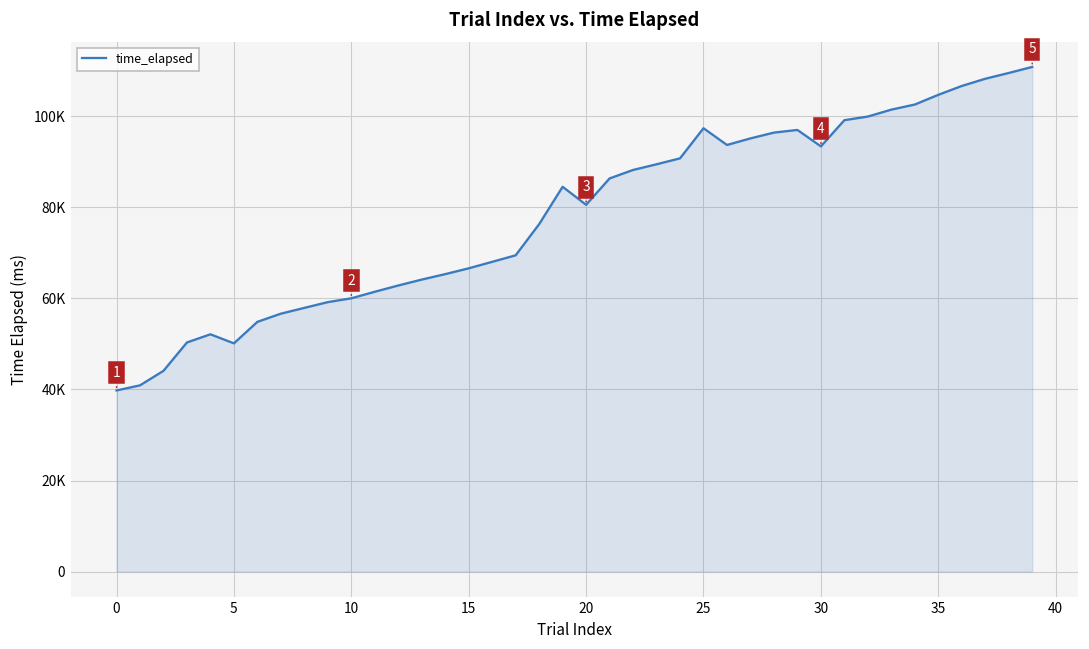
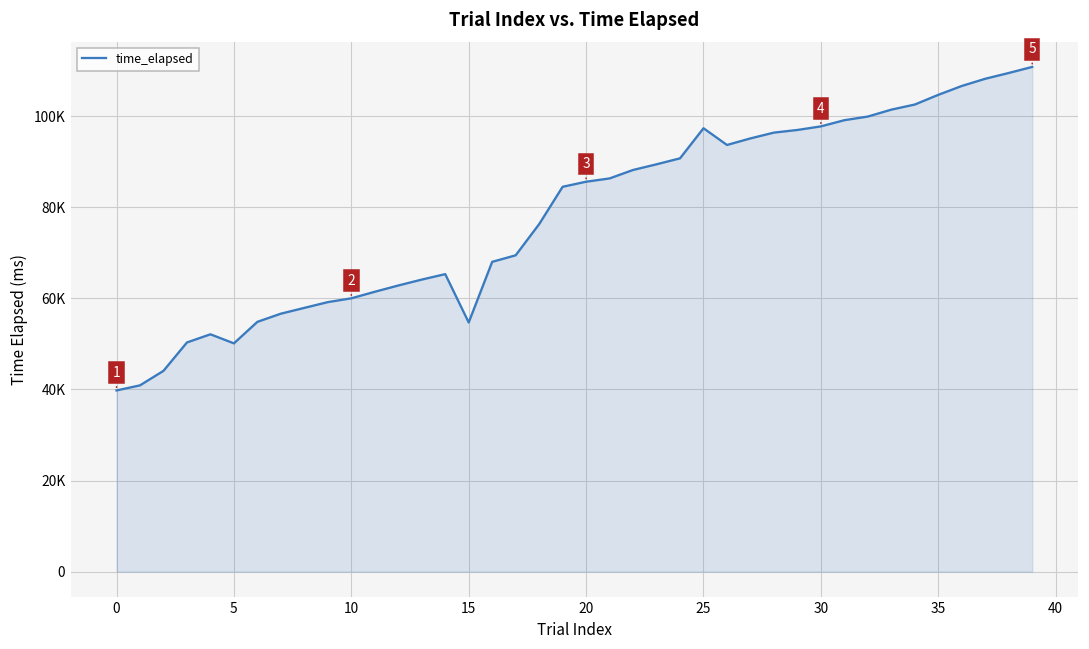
15: 67000 -> 55000
20: 81000 -> 86000
30: 93000 -> 98000
